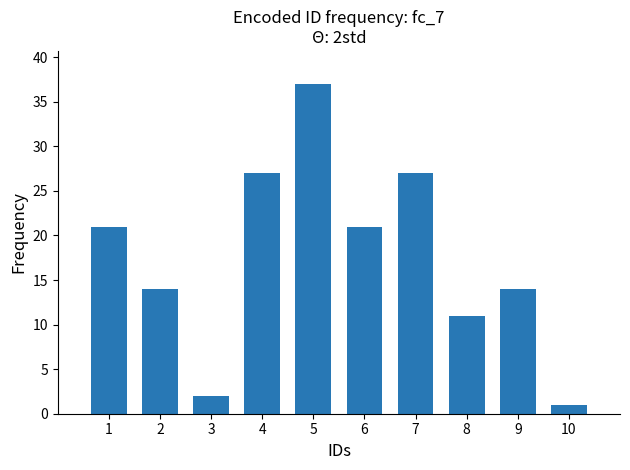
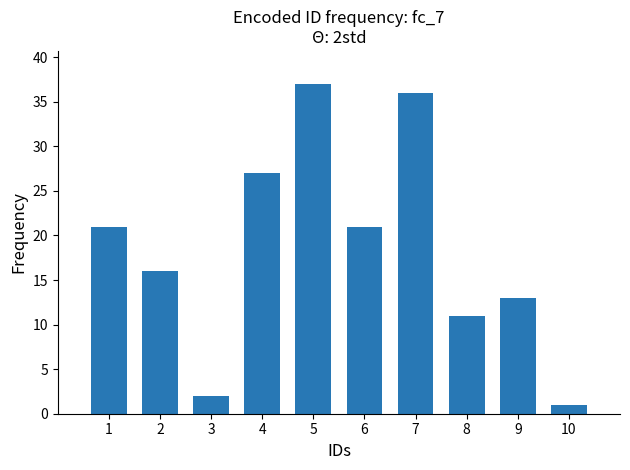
2: 14 -> 16
7: 27 -> 36
9: 14 -> 13
